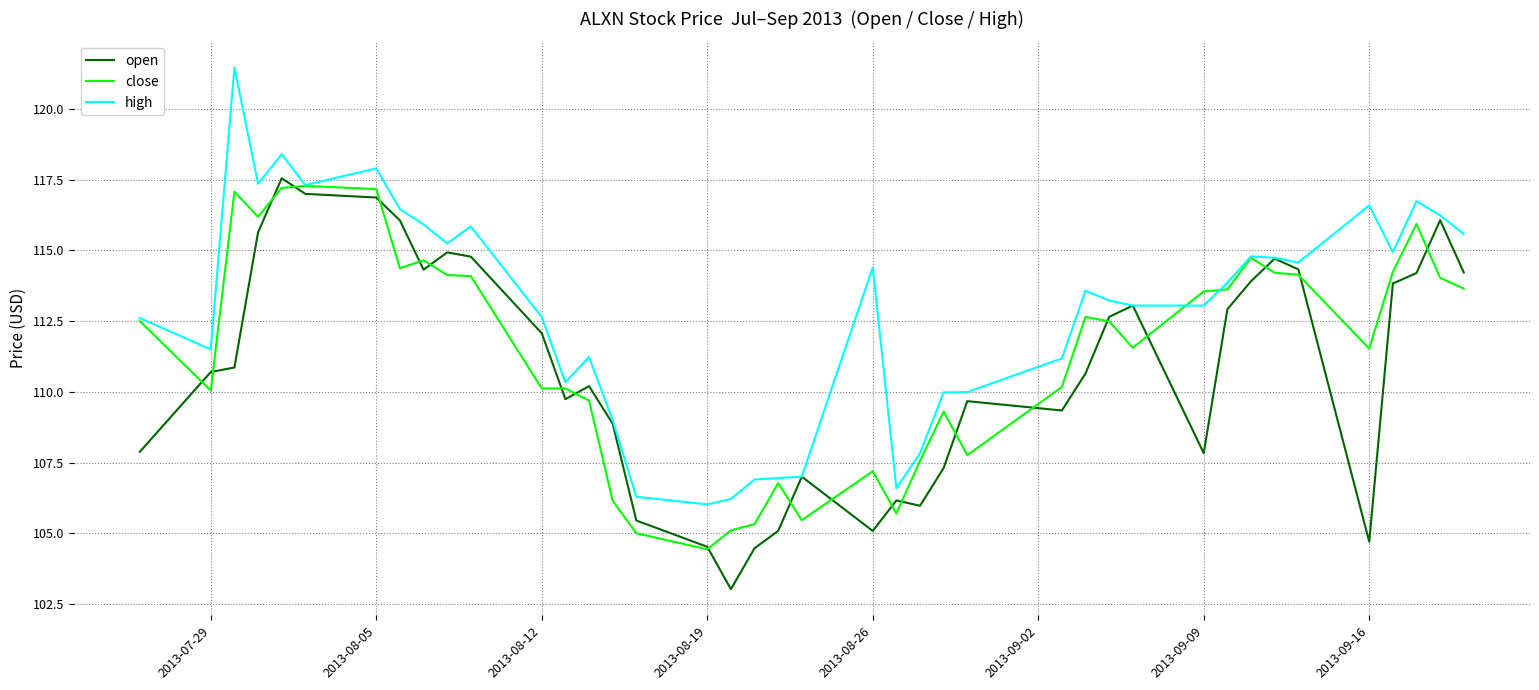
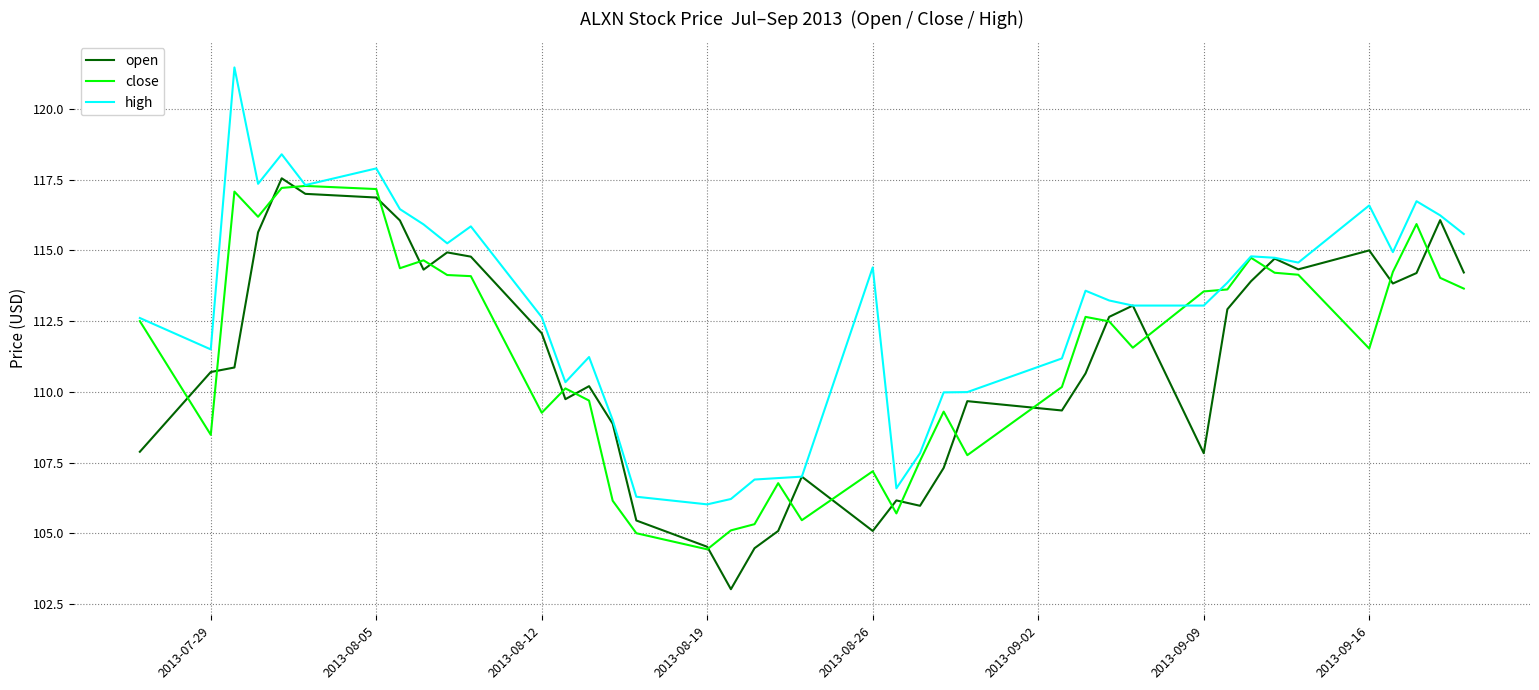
close, 2013-07-29: 110.1 -> 108.5
close, 2013-08-12: 110.1 -> 109.3
open, 2013-09-16: 104.7 -> 115.0
